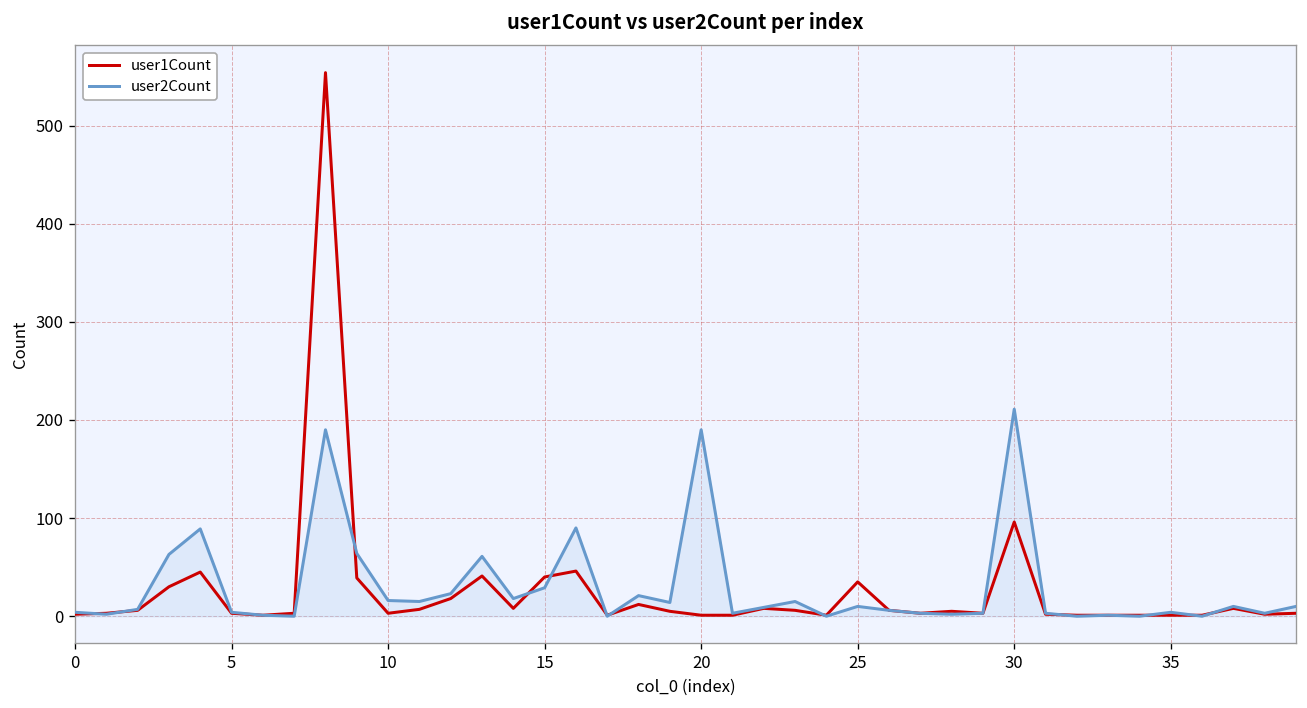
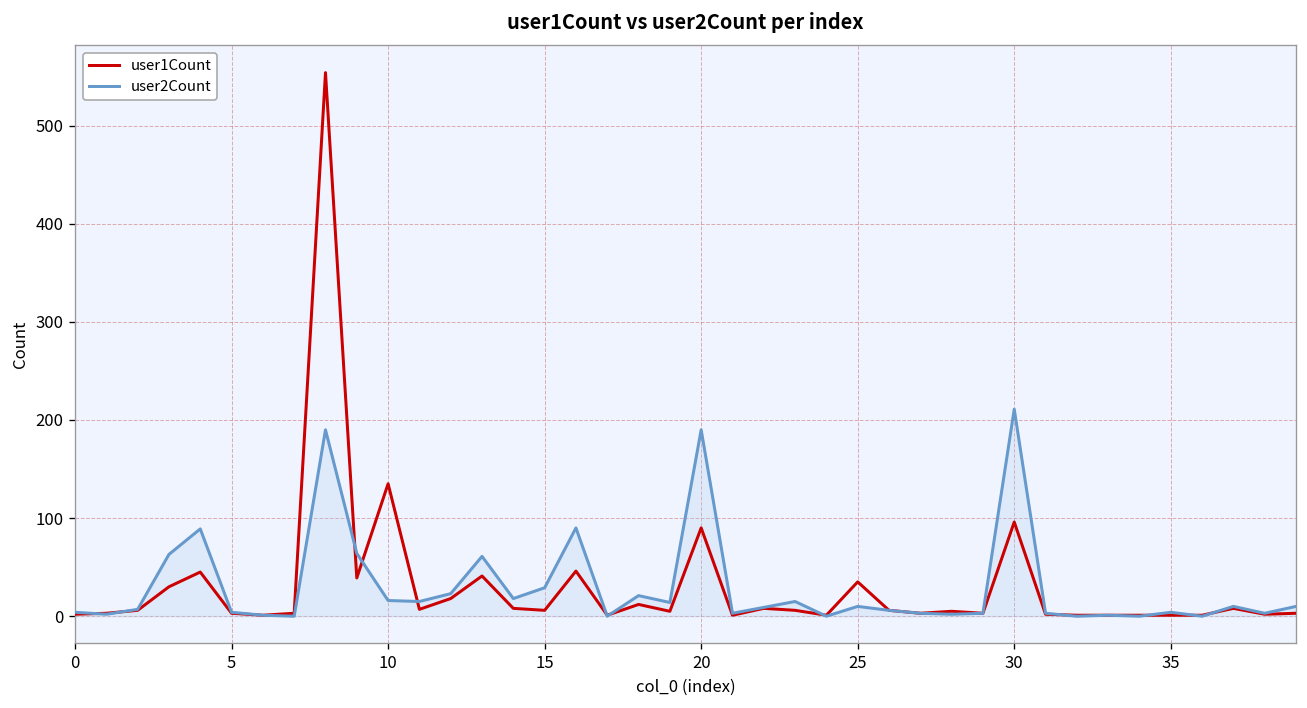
user1Count, 10: 0 -> 140
user1Count, 15: 40 -> 10
user1Count, 20: 0 -> 90
